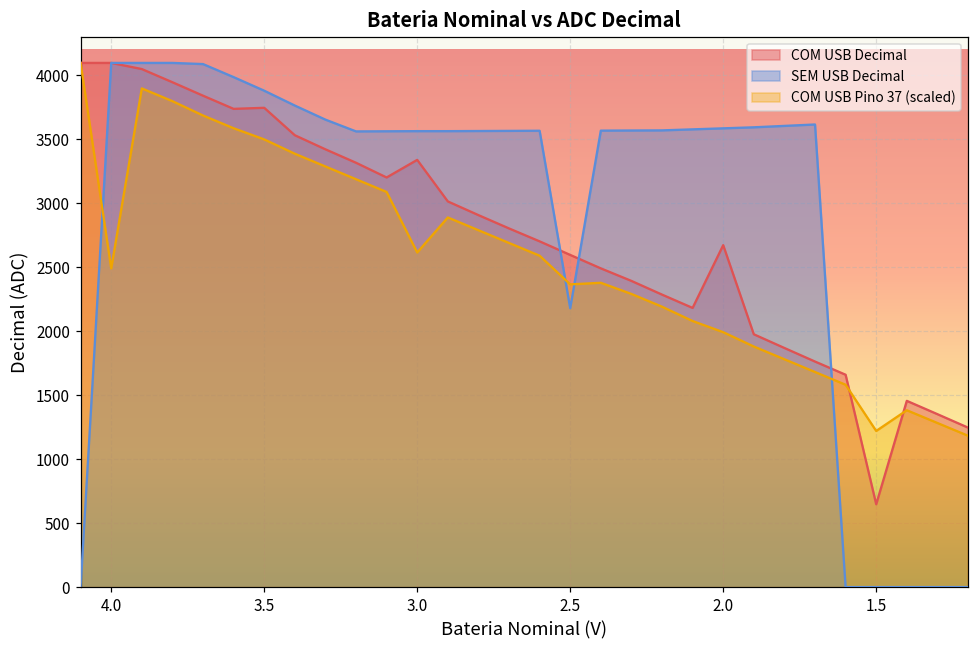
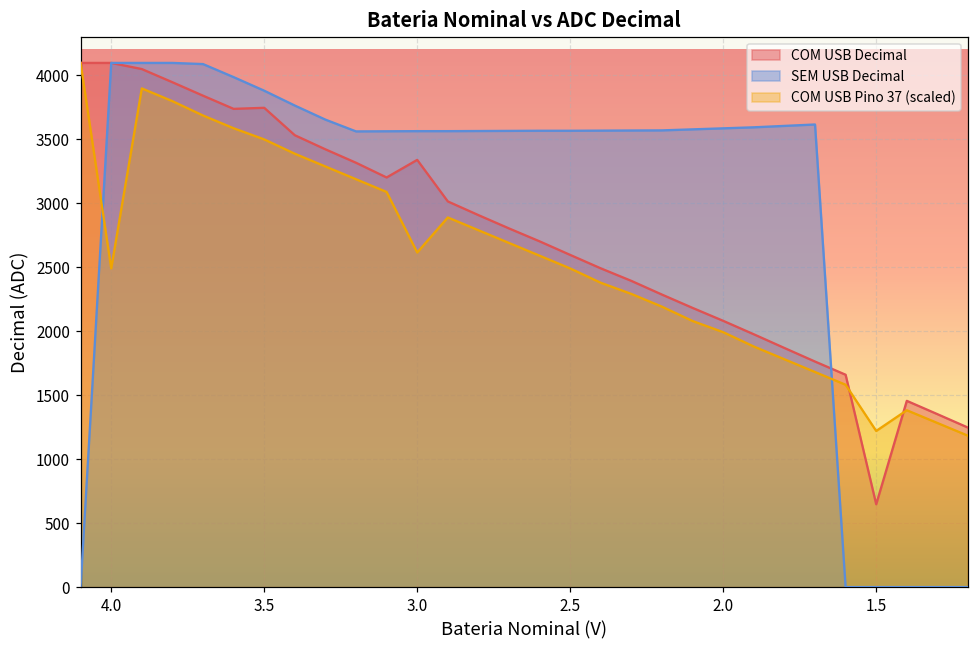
SEM USB Decimal, 2.5: 2180 -> 3570
COM USB Pino 37 (scaled), 2.5: 2360 -> 2490
COM USB Decimal, 2.0: 2670 -> 2080
